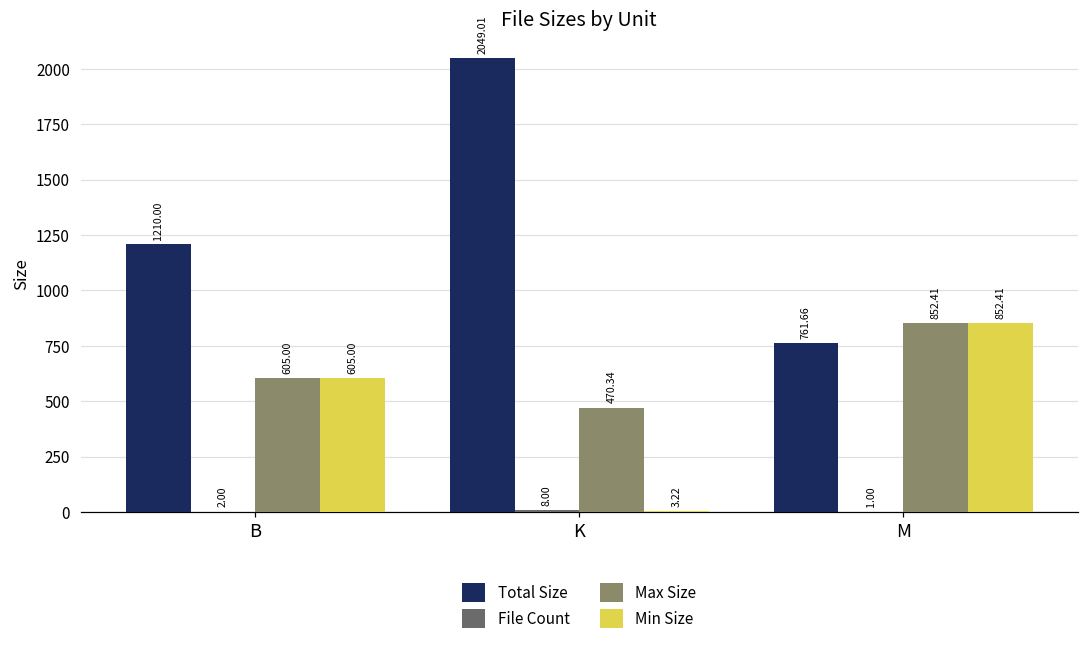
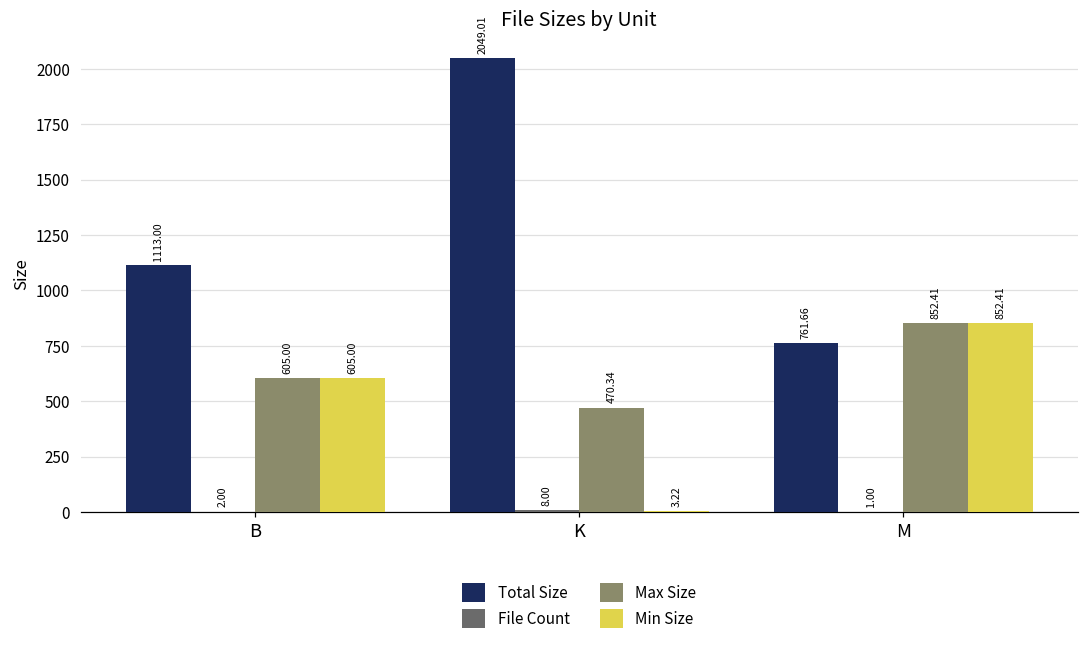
Total Size, B: 1210.00 -> 1113.00
